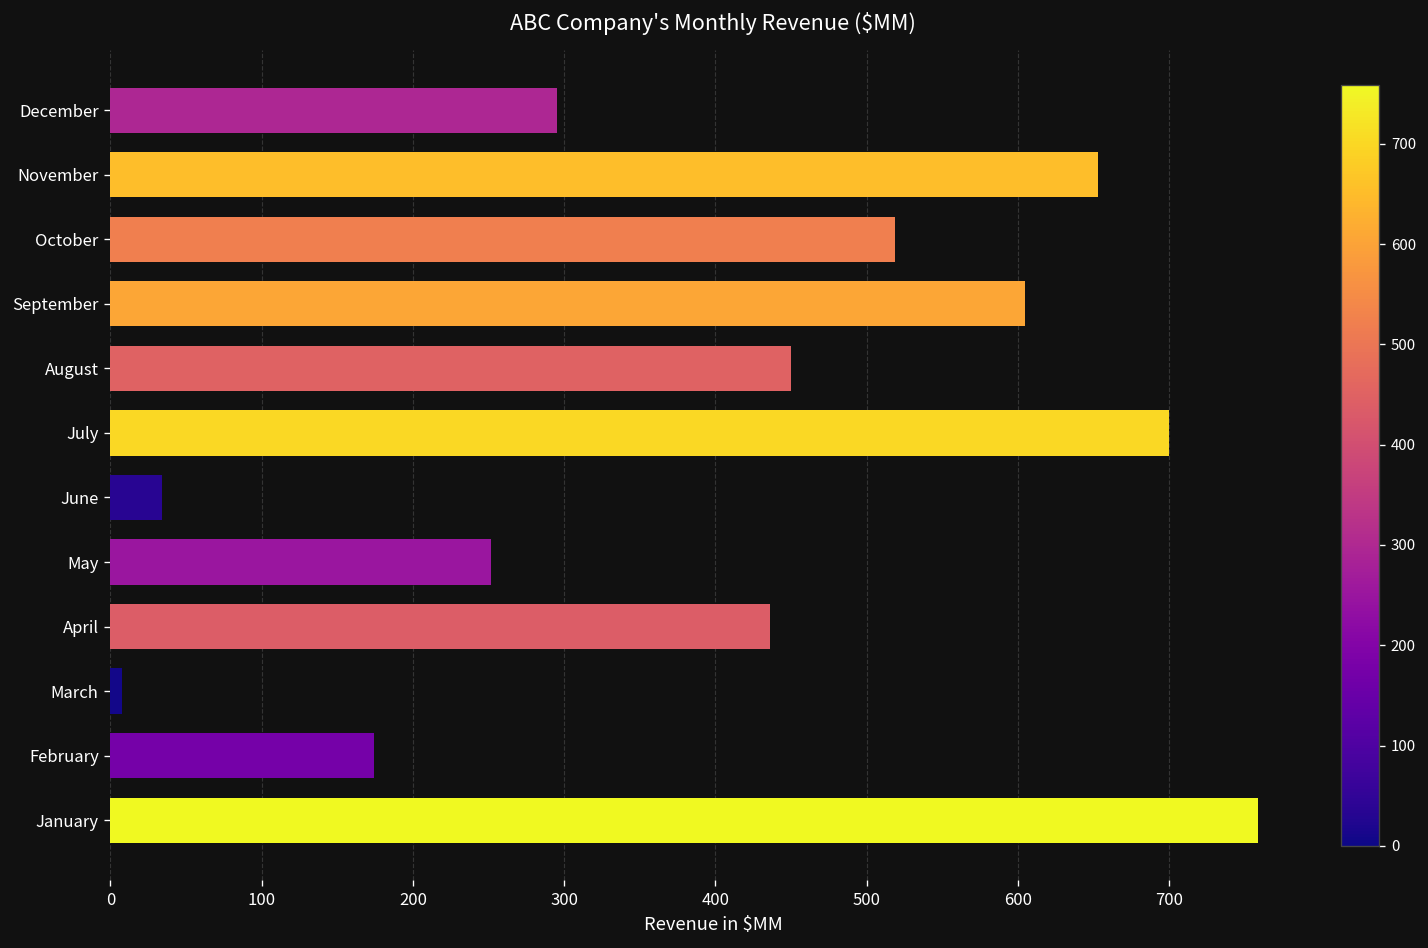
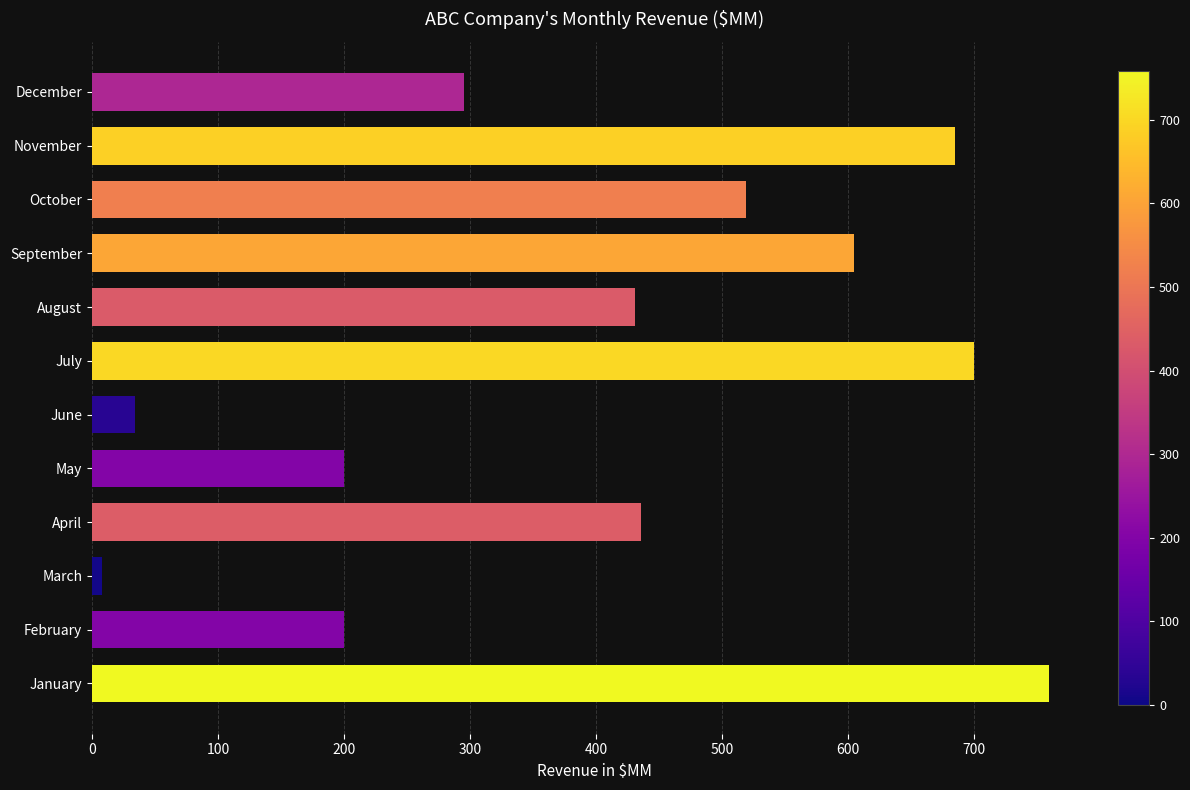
November: 653 -> 685
August: 450 -> 431
May: 252 -> 200
February: 174 -> 200
